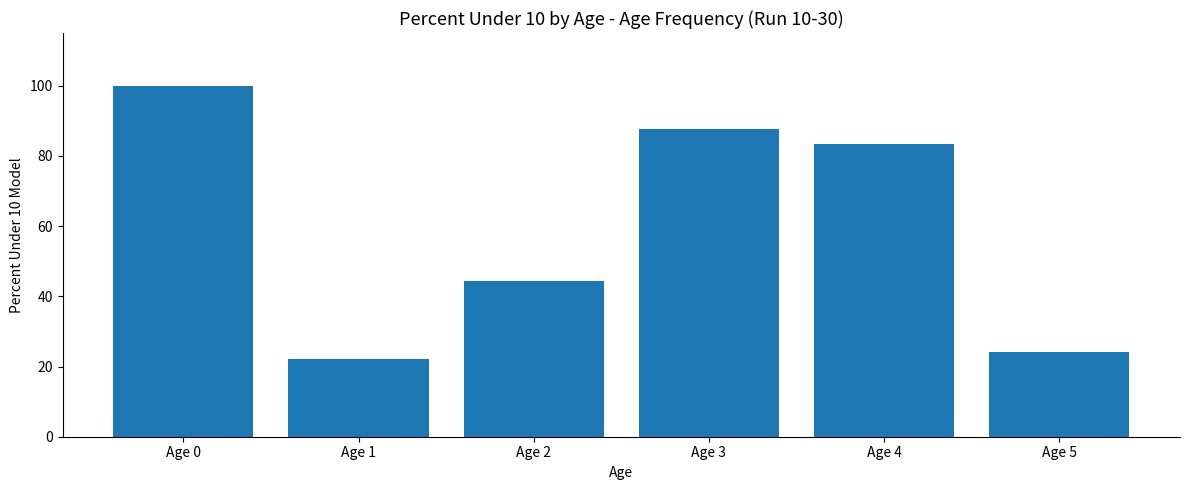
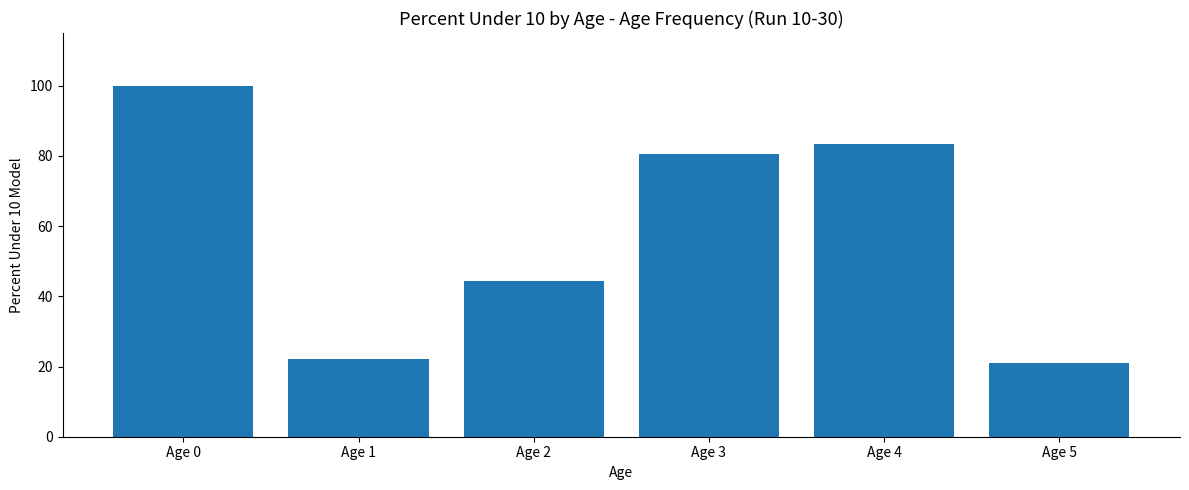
Age 3: 88 -> 81
Age 5: 24 -> 21
